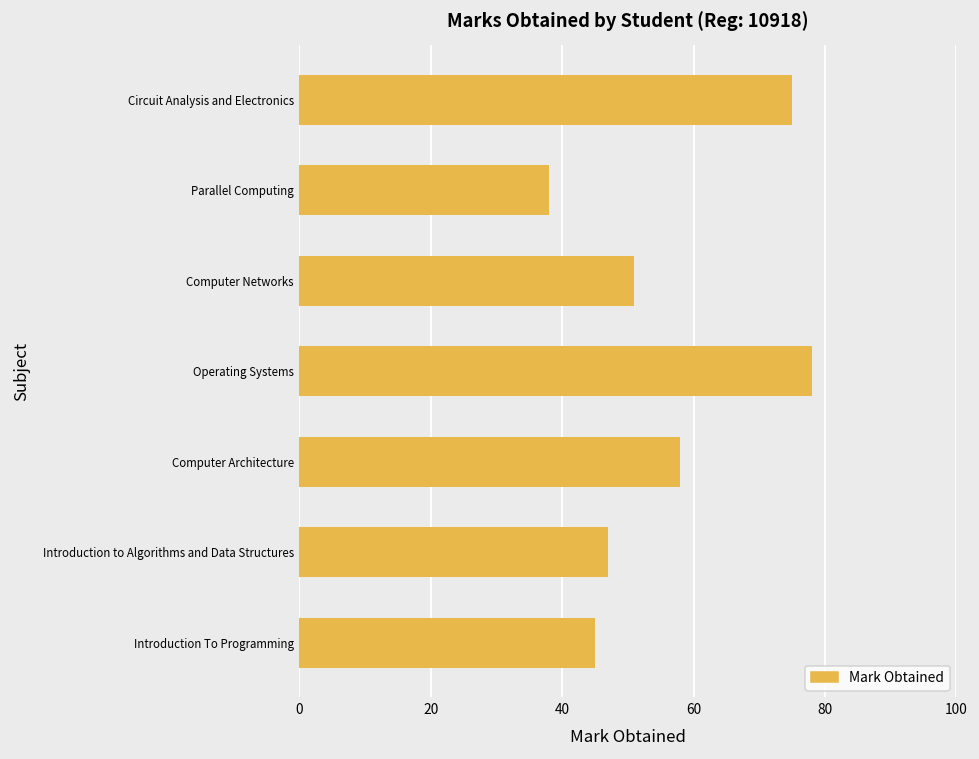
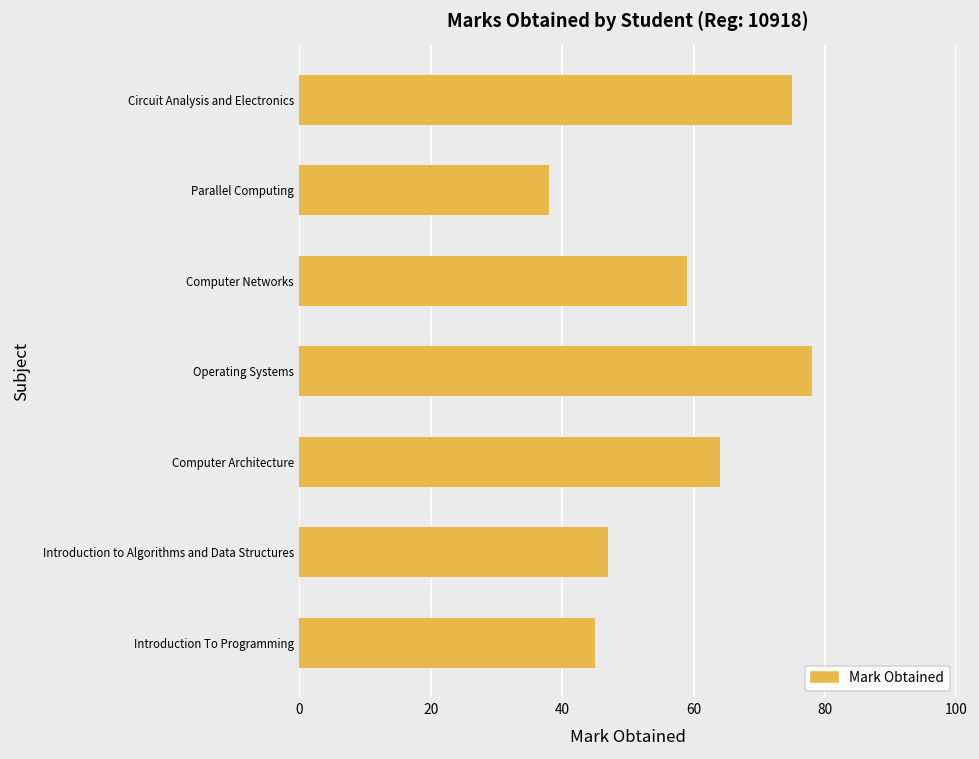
Computer Networks: 51 -> 59
Computer Architecture: 58 -> 64
